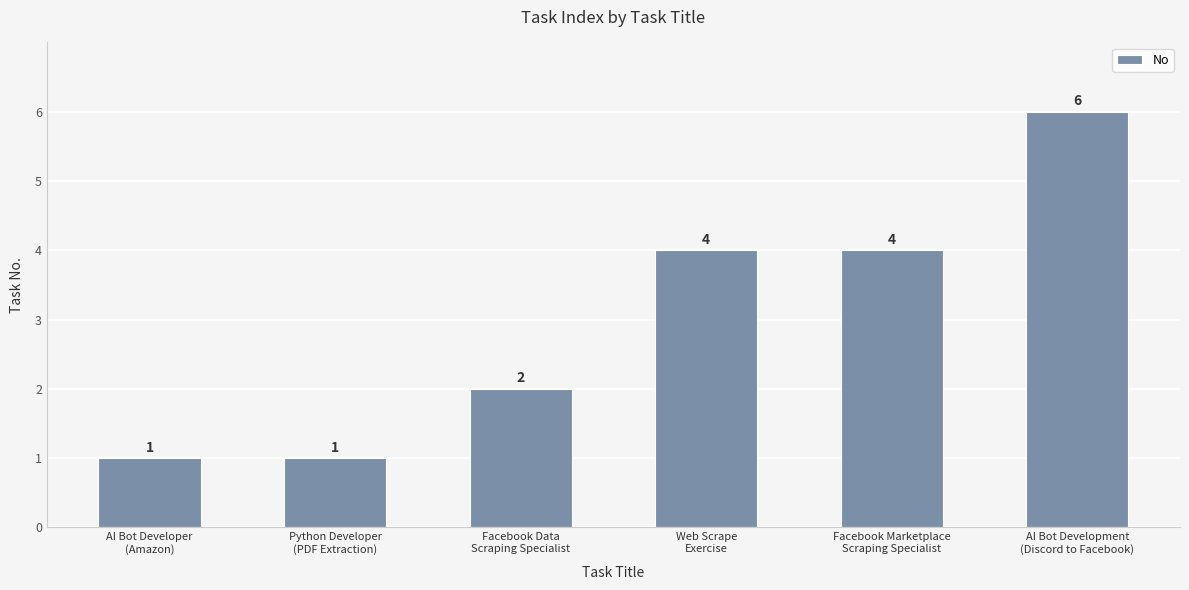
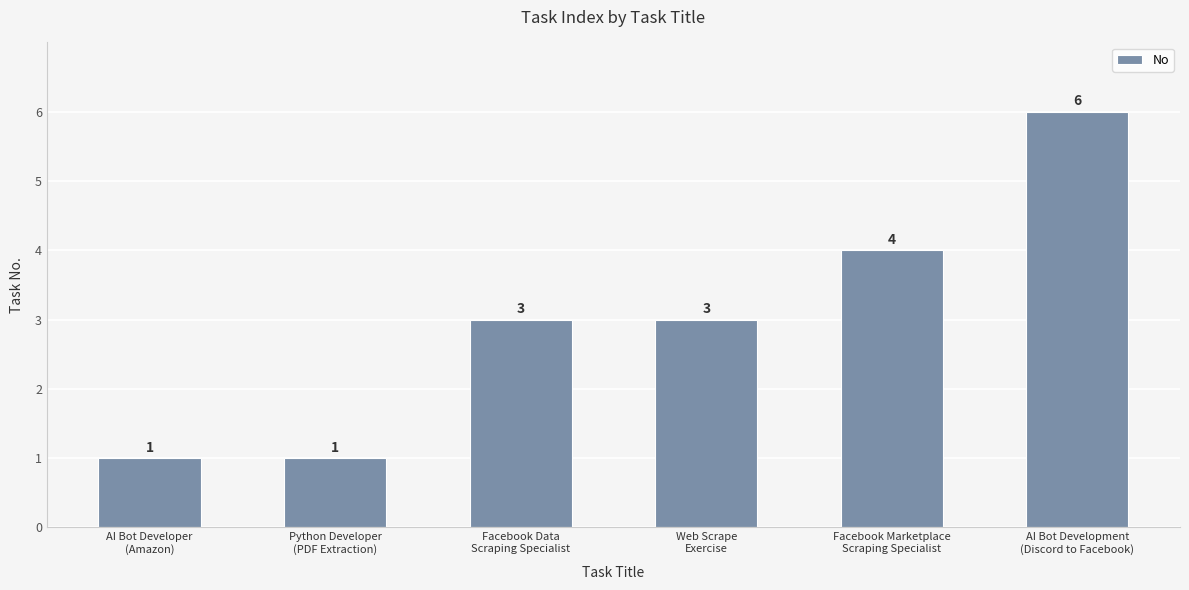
Facebook Data Scraping Specialist: 2 -> 3
Web Scrape Exercise: 4 -> 3
